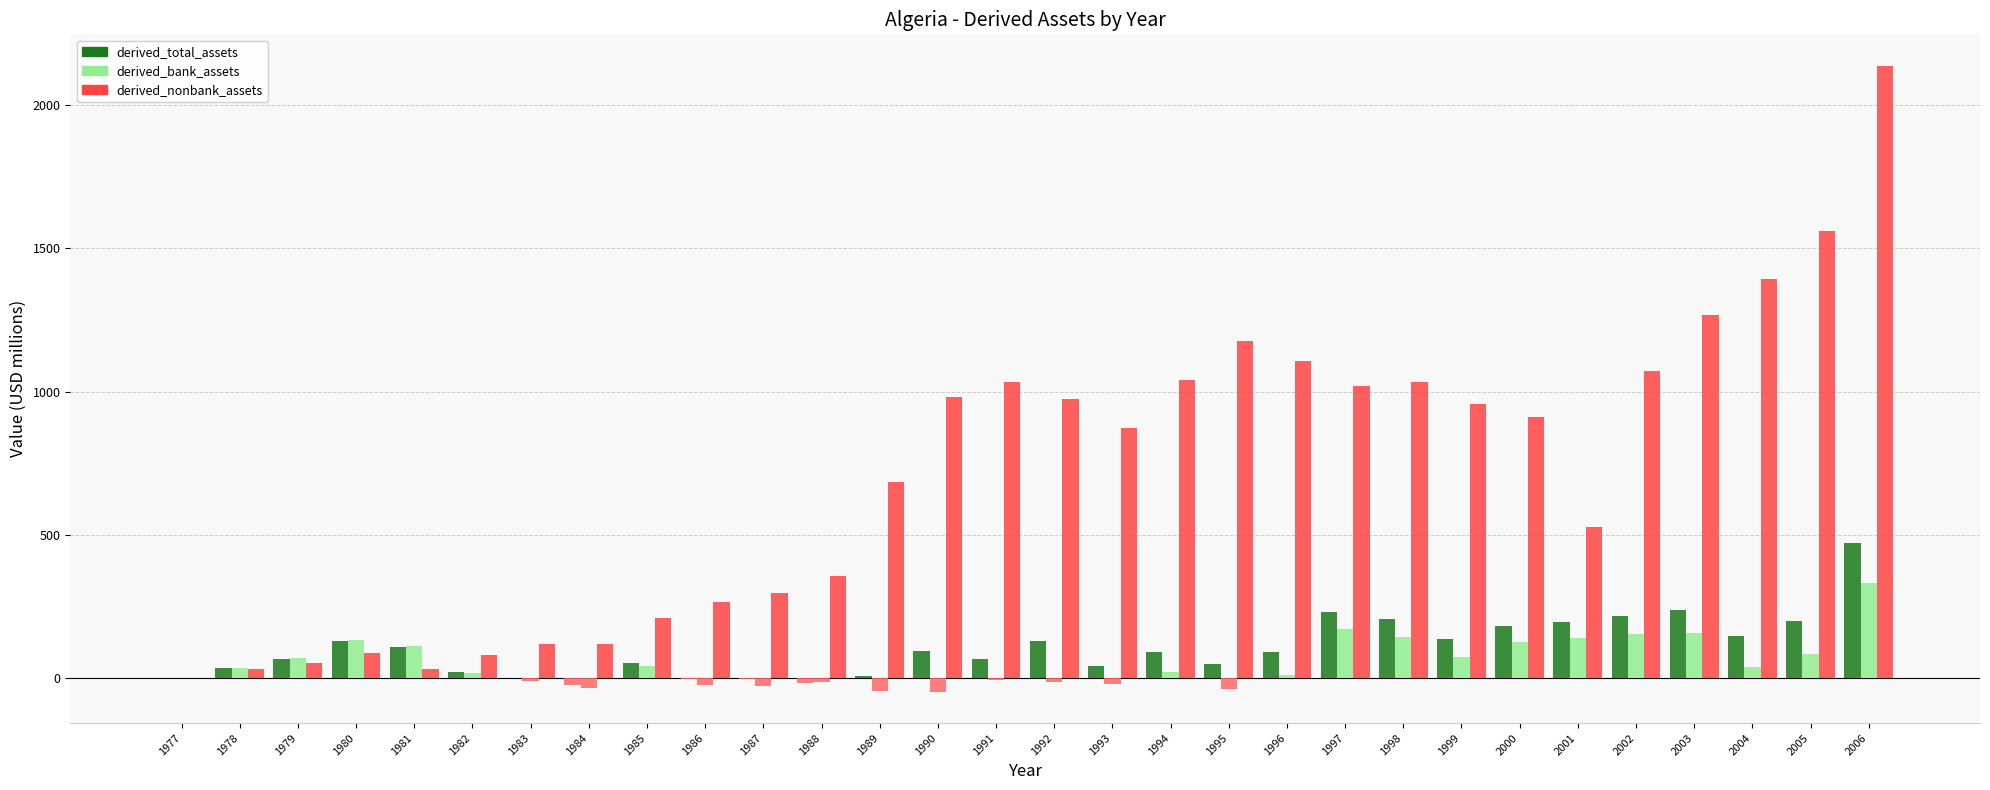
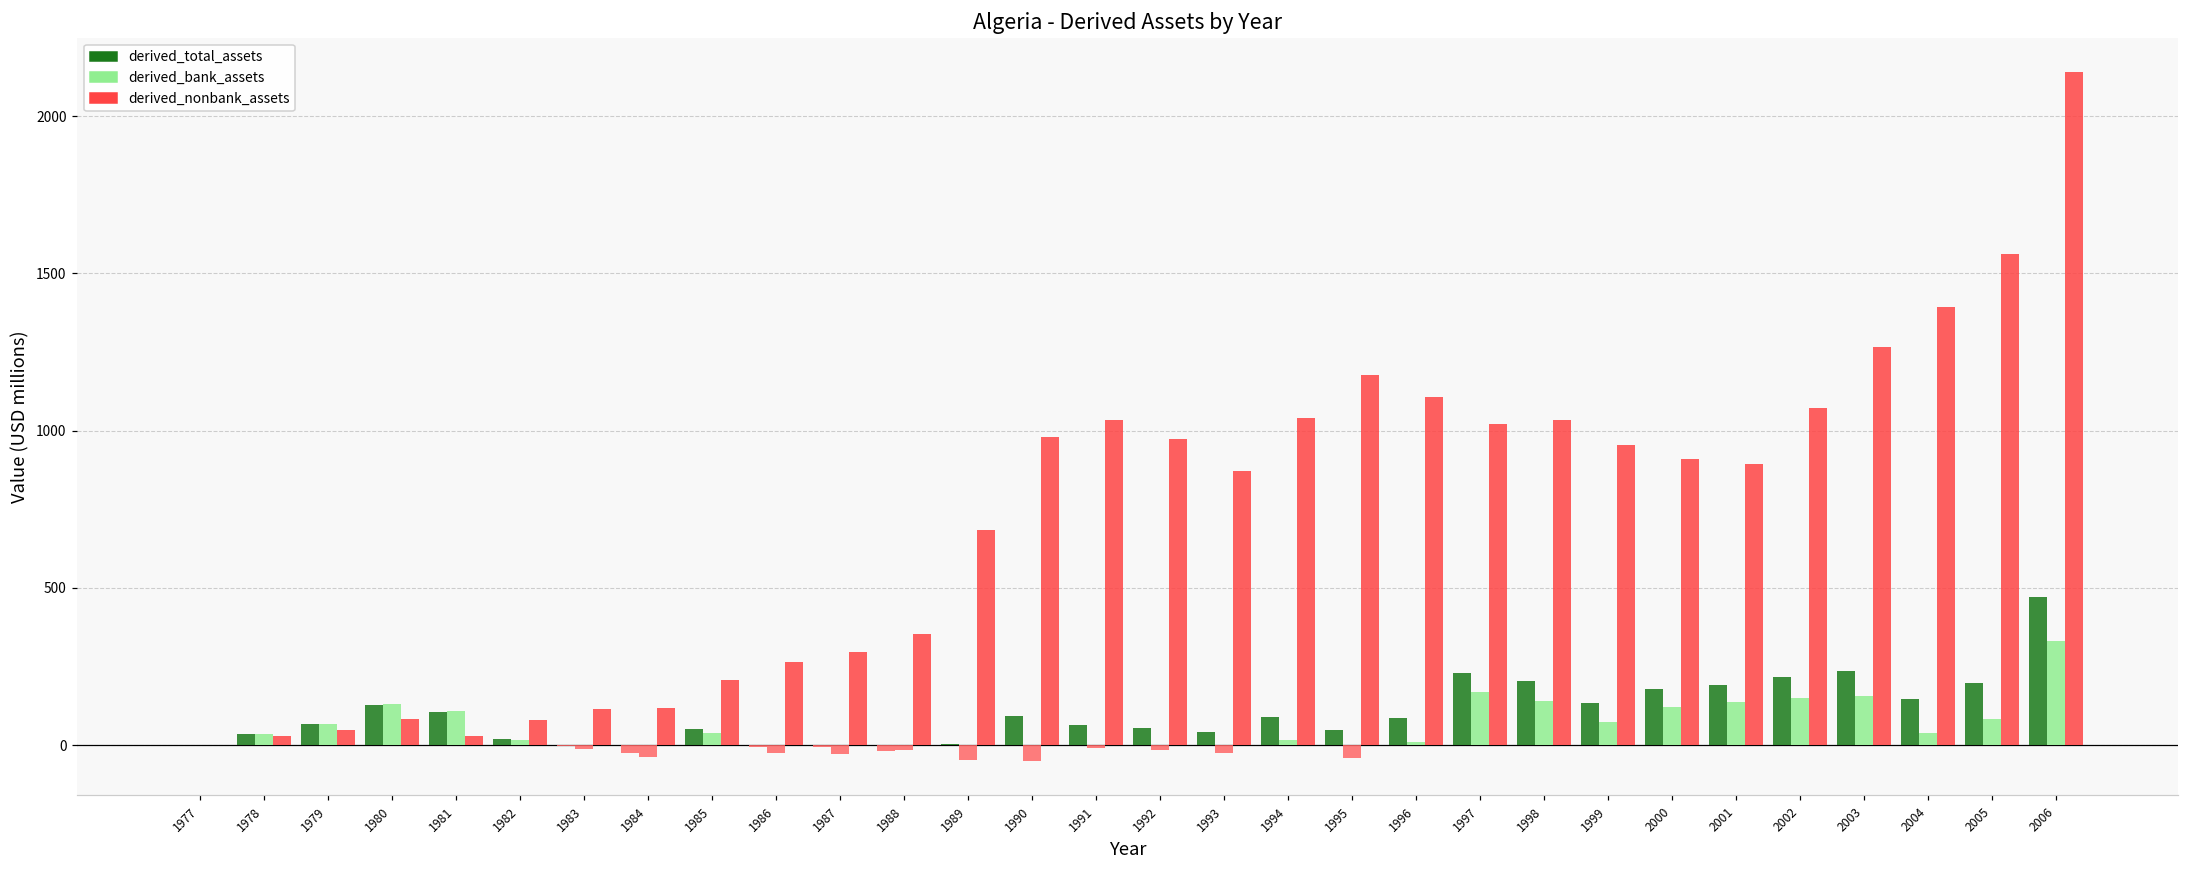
derived_total_assets, 1992: 130 -> 60
derived_nonbank_assets, 2001: 530 -> 890
